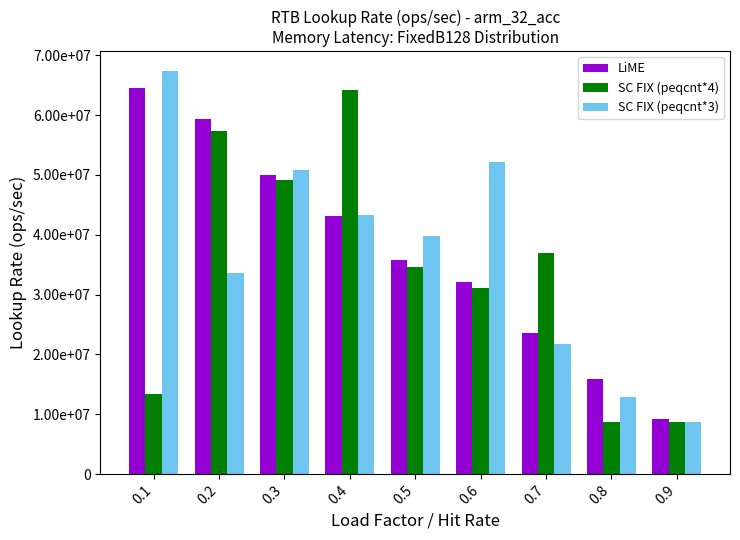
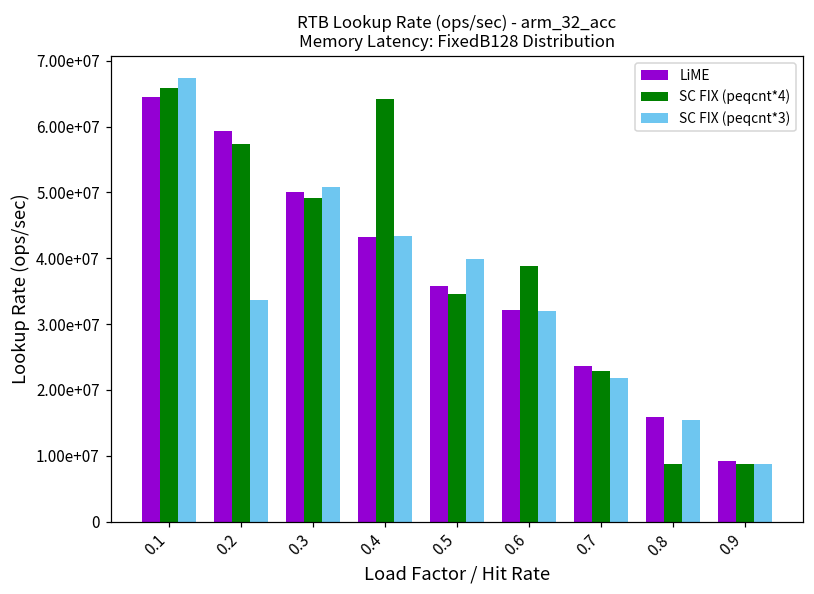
SC FIX (peqcnt*4), 0.1: 13000000 -> 66000000
SC FIX (peqcnt*4), 0.6: 31000000 -> 39000000
SC FIX (peqcnt*3), 0.6: 52000000 -> 32000000
SC FIX (peqcnt*4), 0.7: 37000000 -> 23000000
SC FIX (peqcnt*3), 0.8: 13000000 -> 15000000
